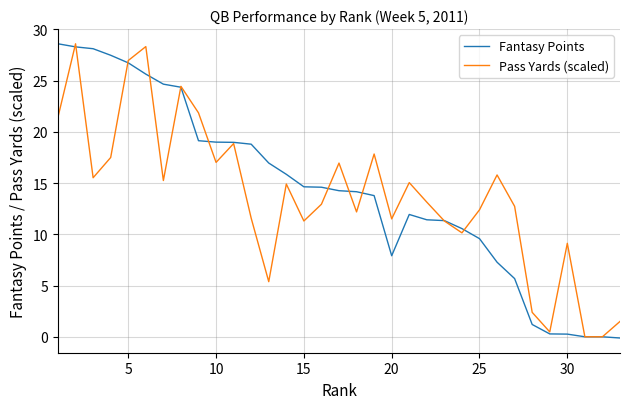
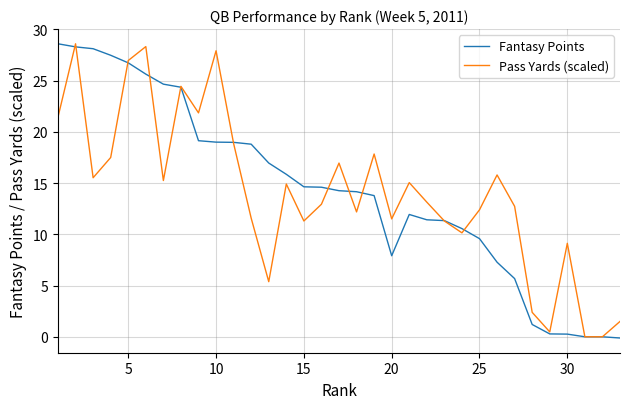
Pass Yards (scaled), 10: 17.0 -> 27.9
